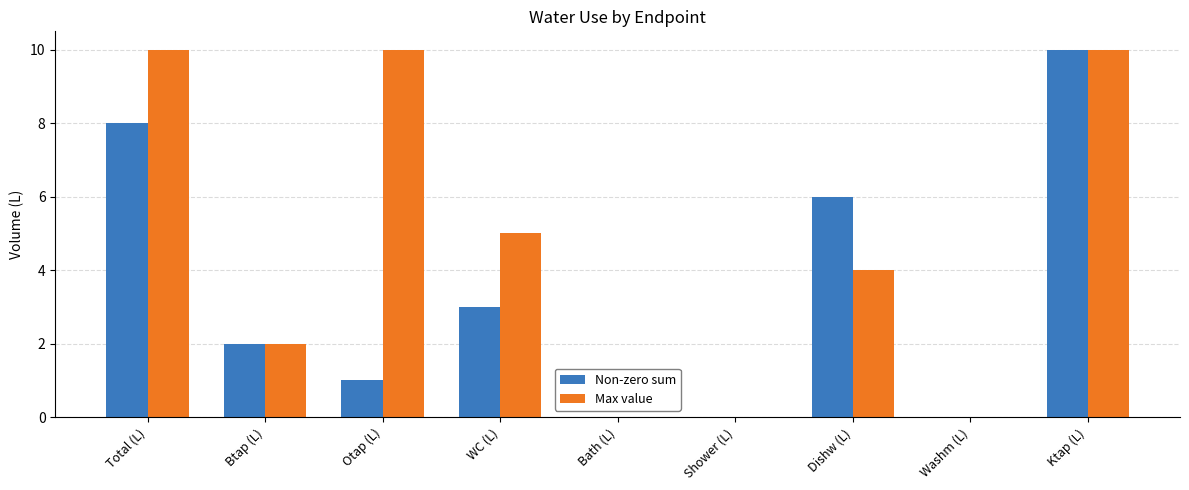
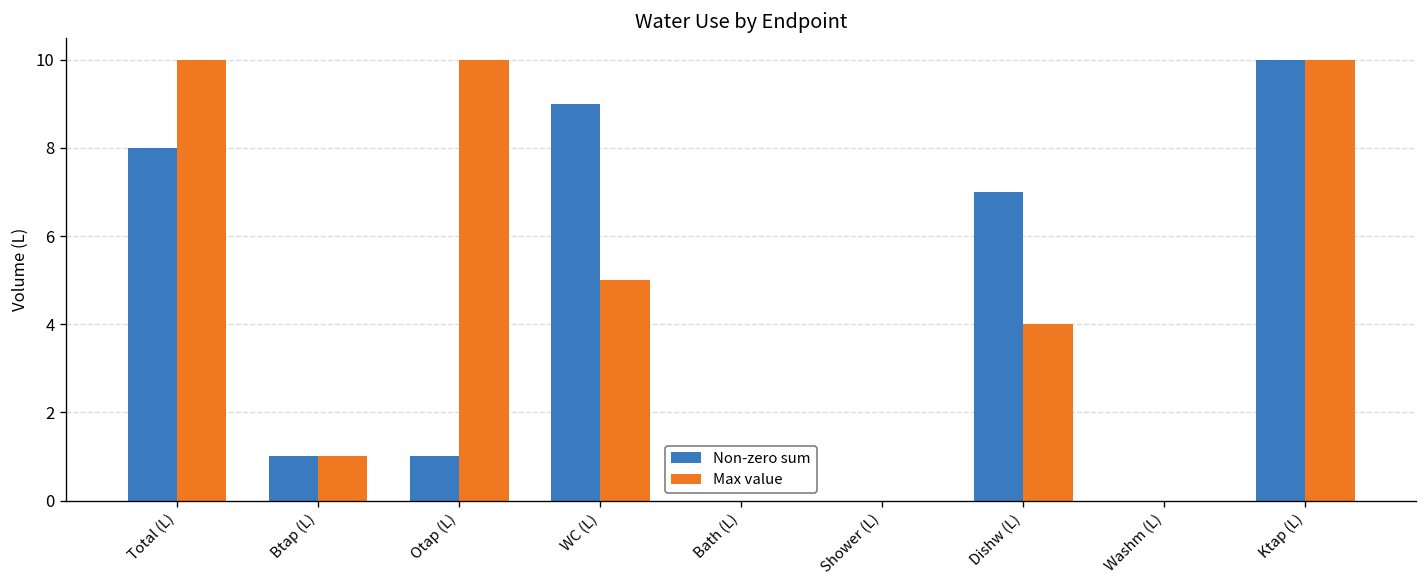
Non-zero sum, Btap (L): 2 -> 1
Max value, Btap (L): 2 -> 1
Non-zero sum, WC (L): 3 -> 9
Non-zero sum, Dishw (L): 6 -> 7
